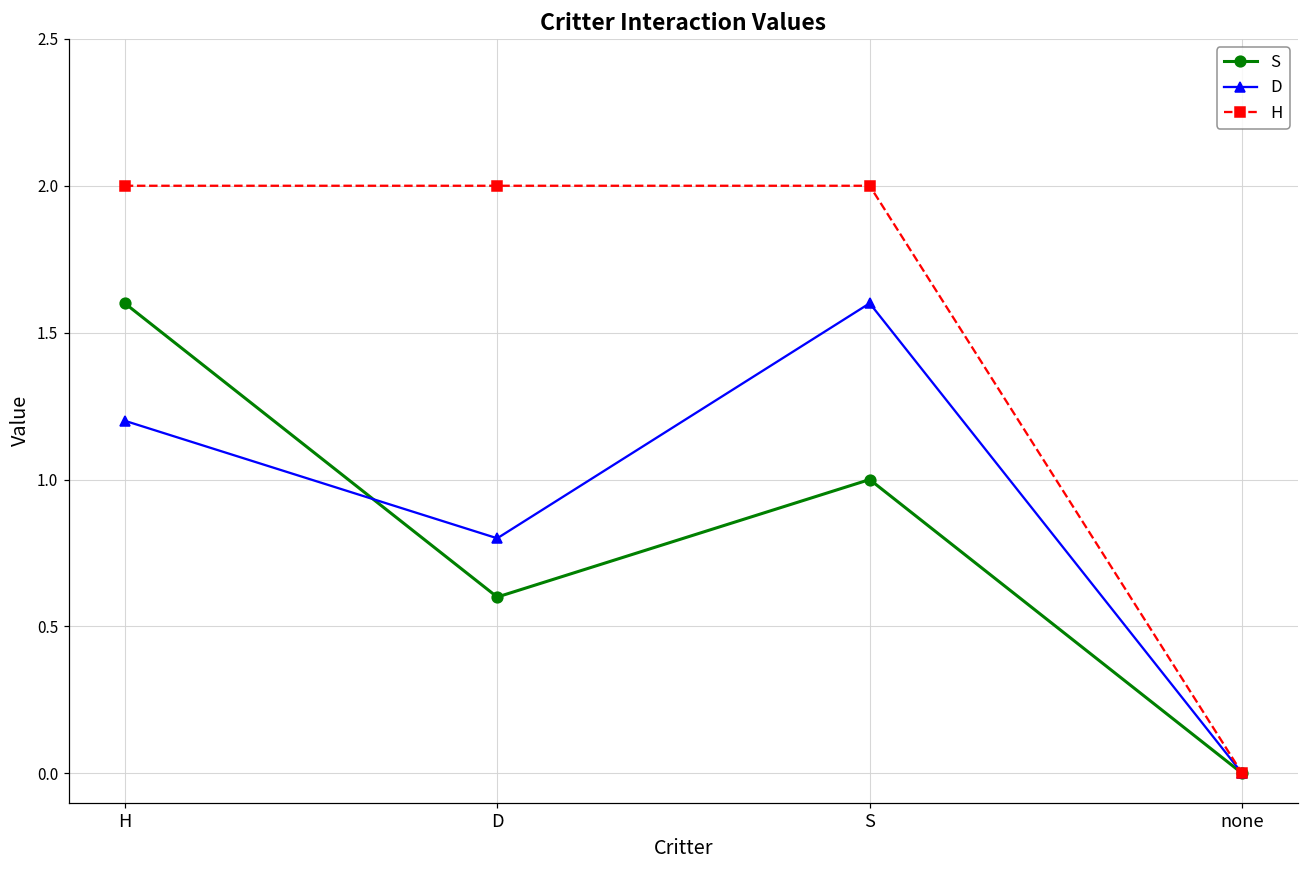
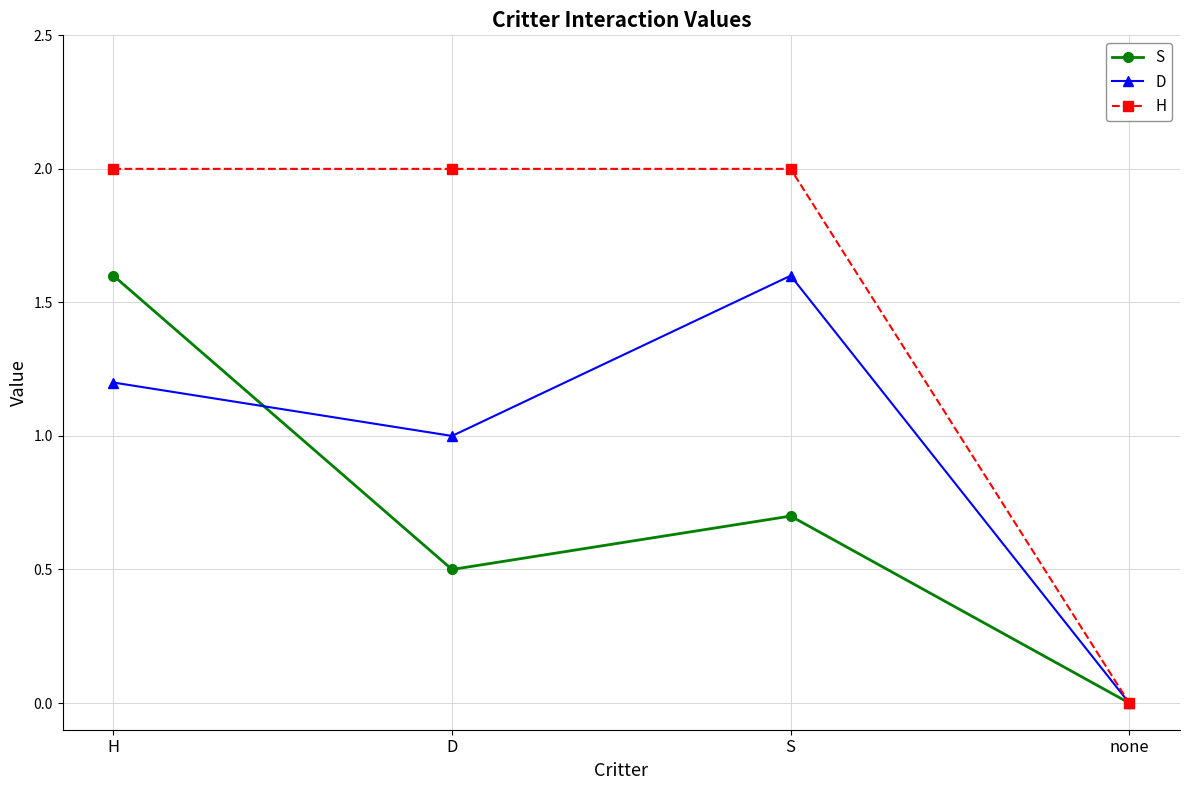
S, D: 0.6 -> 0.5
D, D: 0.8 -> 1.0
S, S: 1.0 -> 0.7
